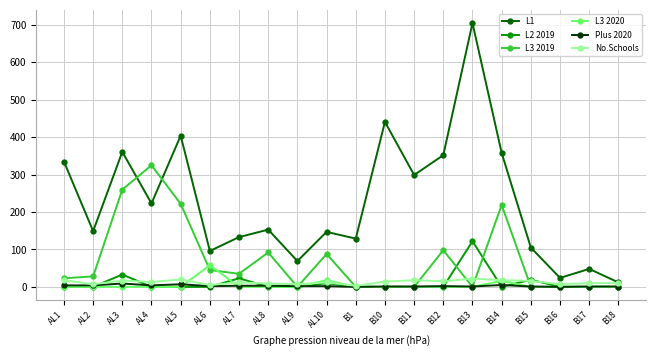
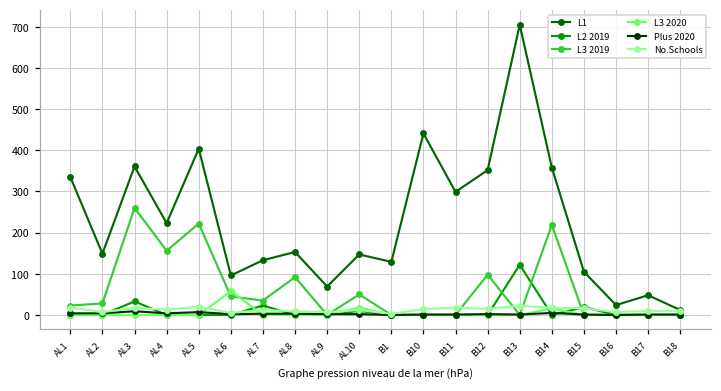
L3 2019, AL4: 330 -> 160
L3 2019, AL10: 90 -> 50
